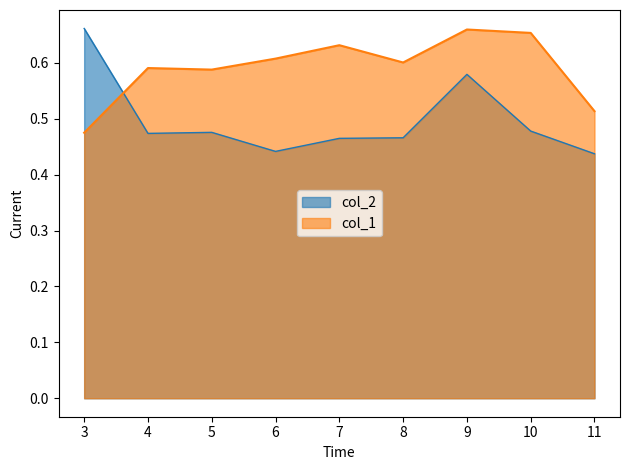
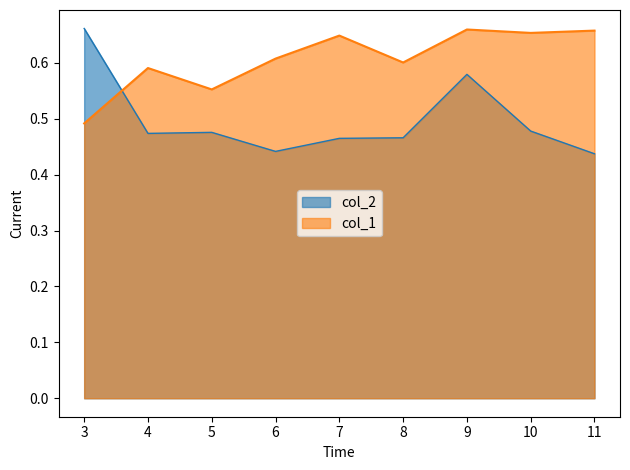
col_1, 3: 0.48 -> 0.49
col_1, 5: 0.59 -> 0.55
col_1, 7: 0.63 -> 0.65
col_1, 11: 0.51 -> 0.66
